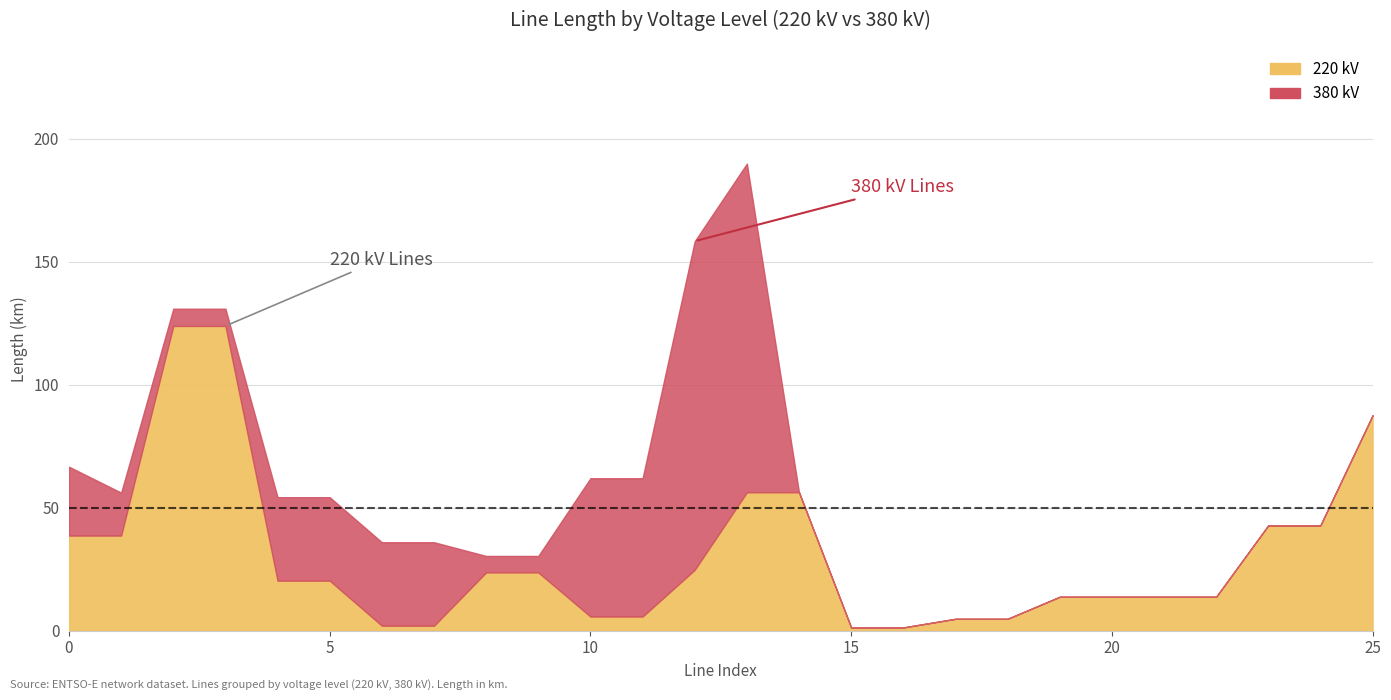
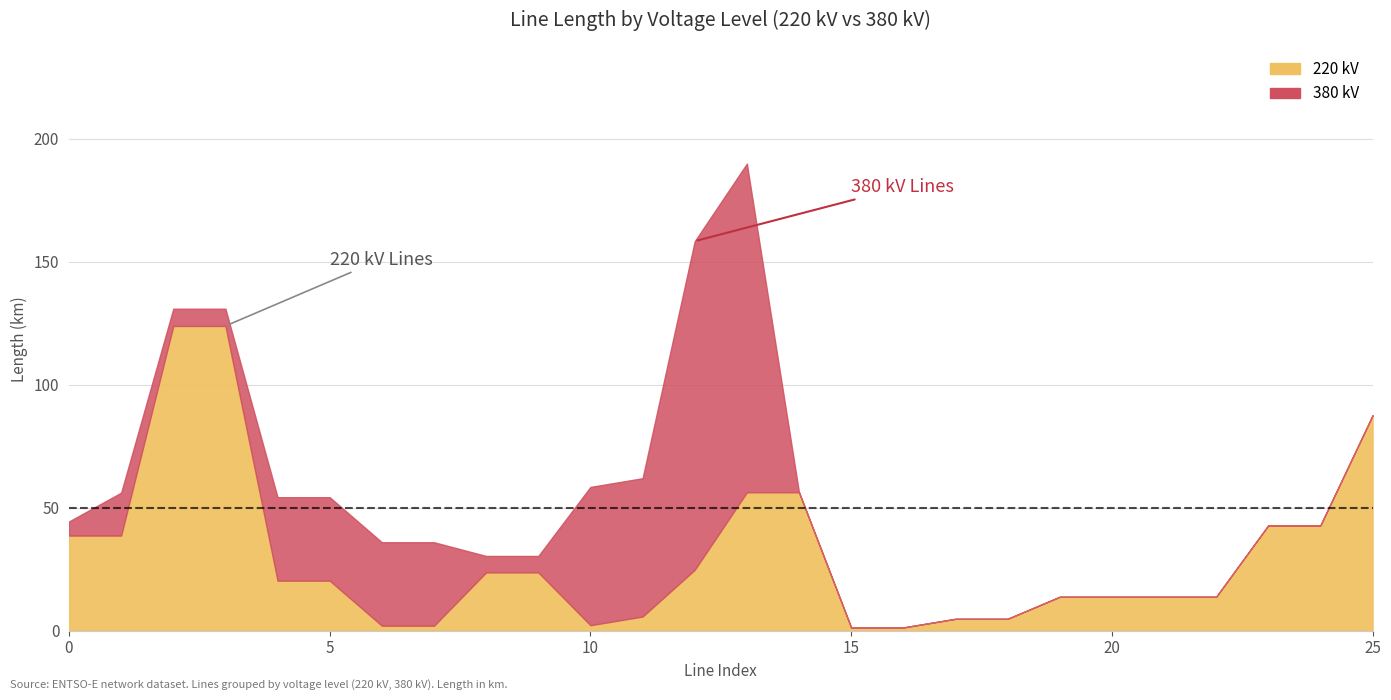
380 kV, 0: 28 -> 6
220 kV, 10: 6 -> 2
